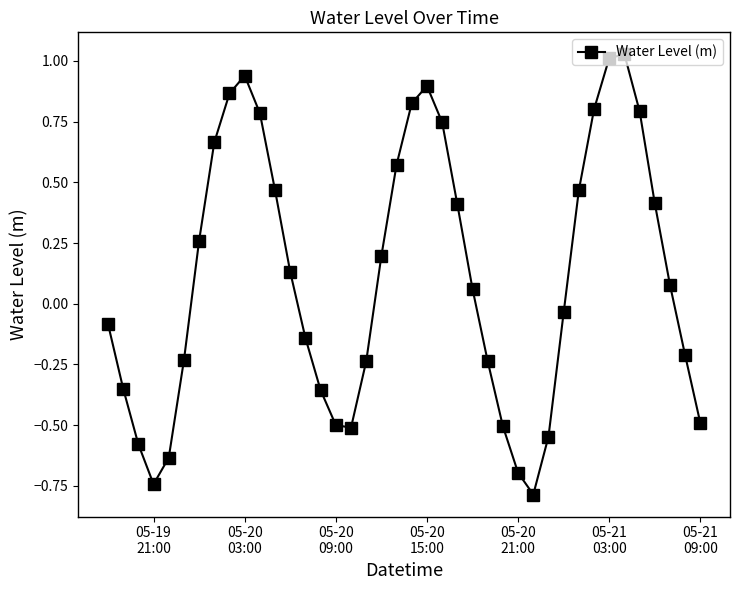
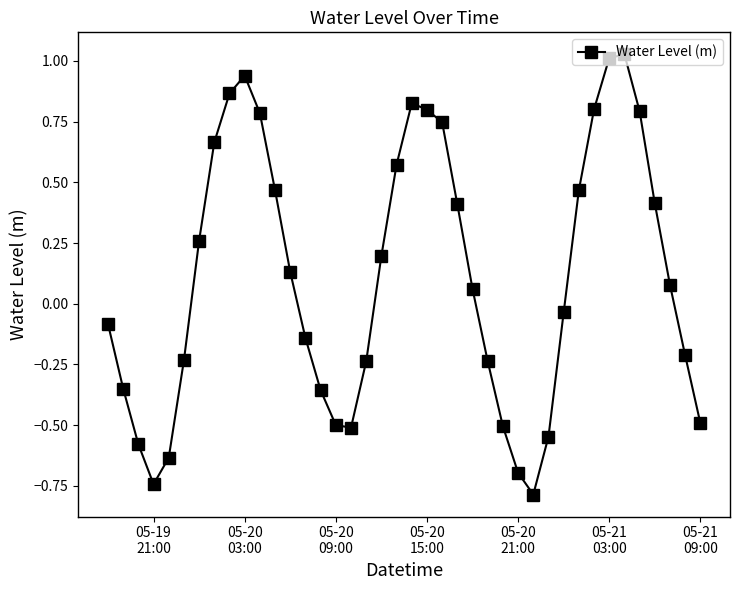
05-20 15:00: 0.90 -> 0.80
